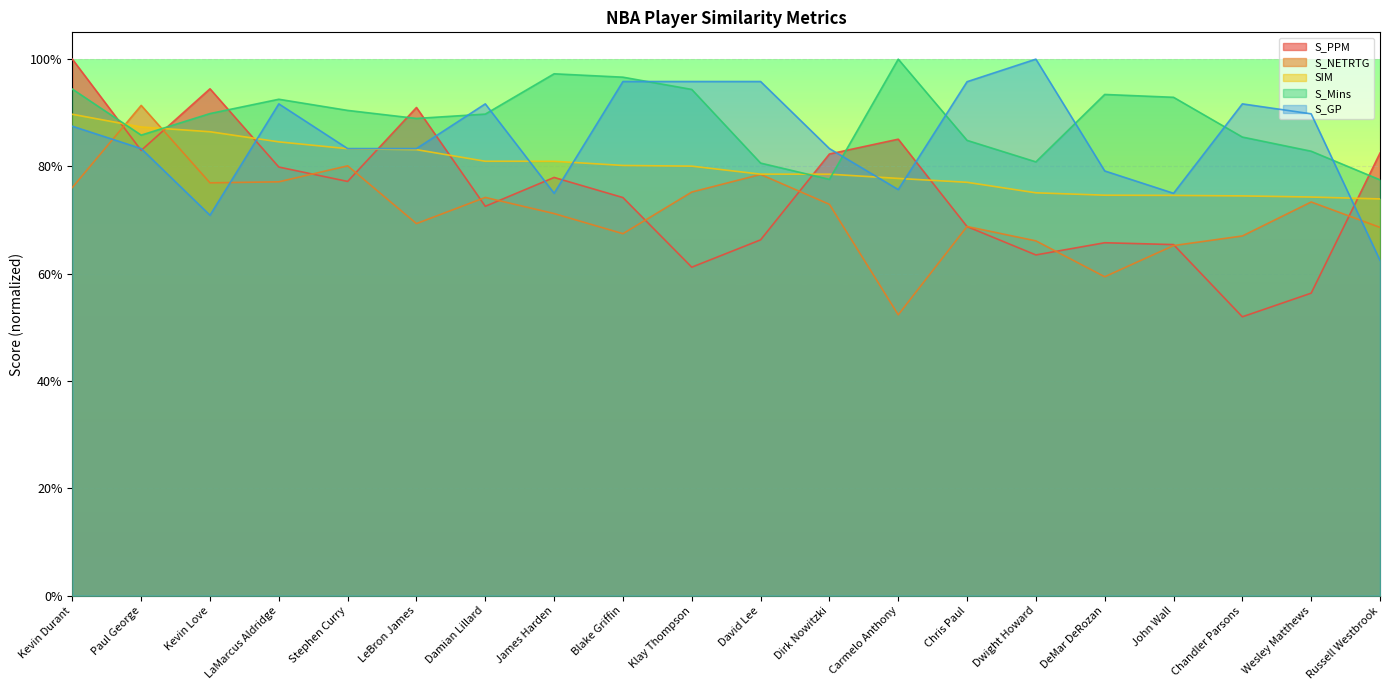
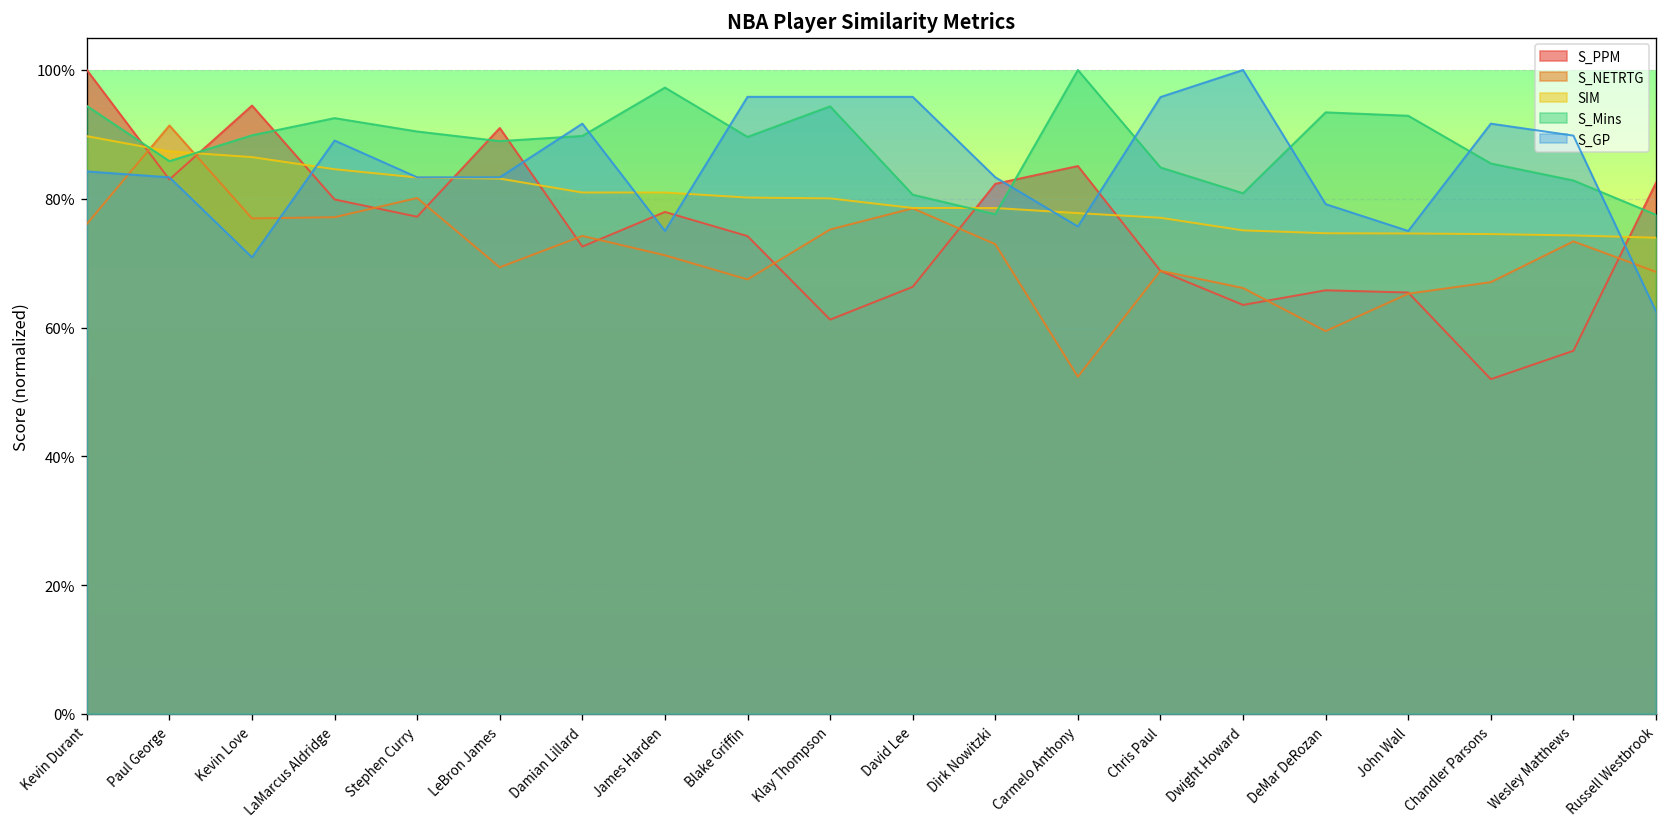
S_GP, Kevin Durant: 87% -> 84%
S_GP, LaMarcus Aldridge: 92% -> 89%
S_Mins, Blake Griffin: 97% -> 90%
